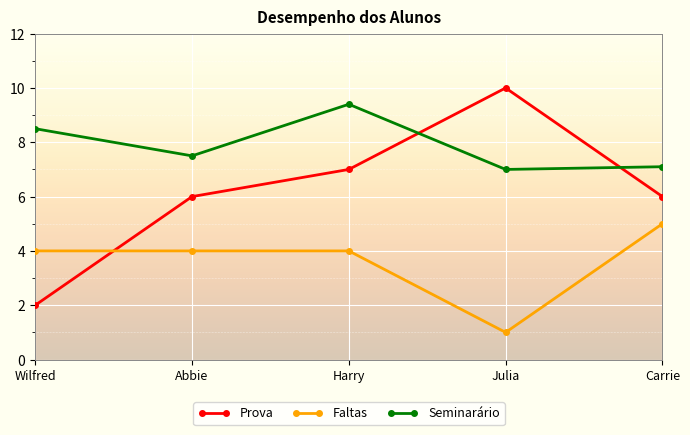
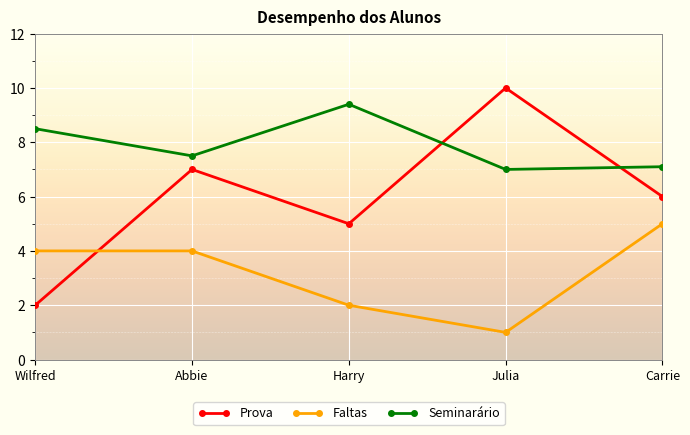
Prova, Abbie: 6 -> 7
Prova, Harry: 7 -> 5
Faltas, Harry: 4 -> 2
